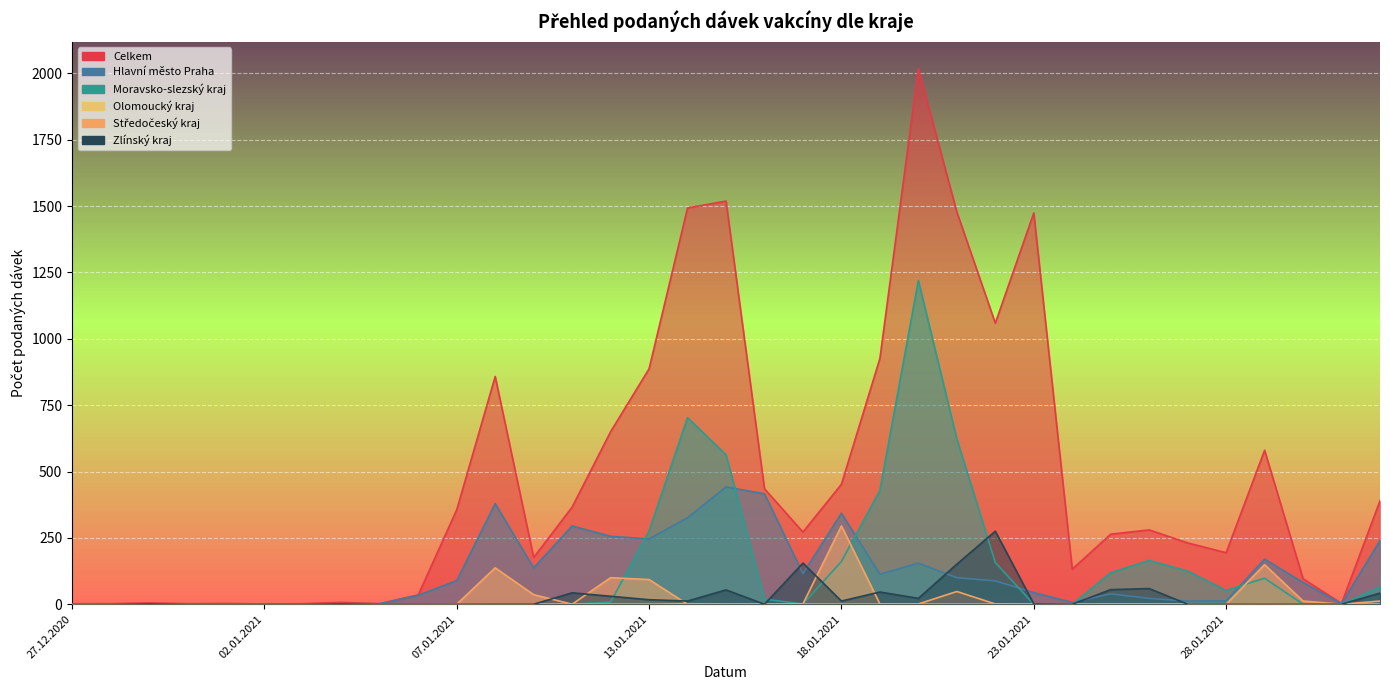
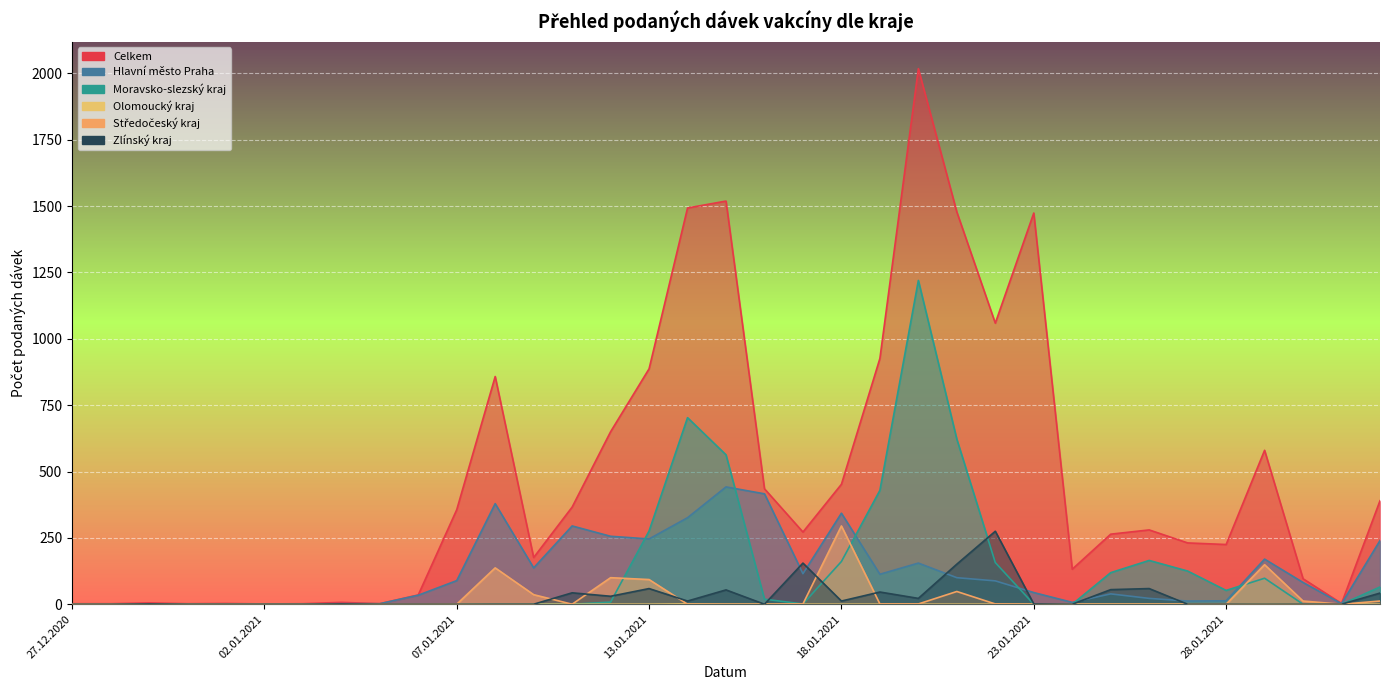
Zlínský kraj, 13.01.2021: 20 -> 60
Celkem, 28.01.2021: 190 -> 230
